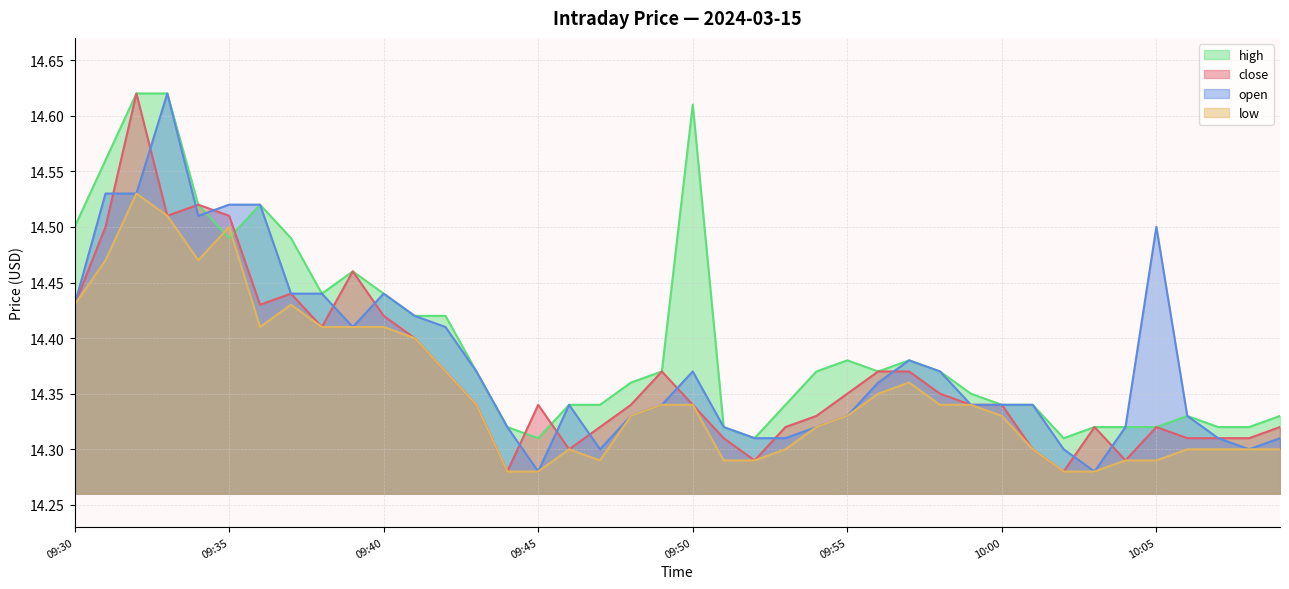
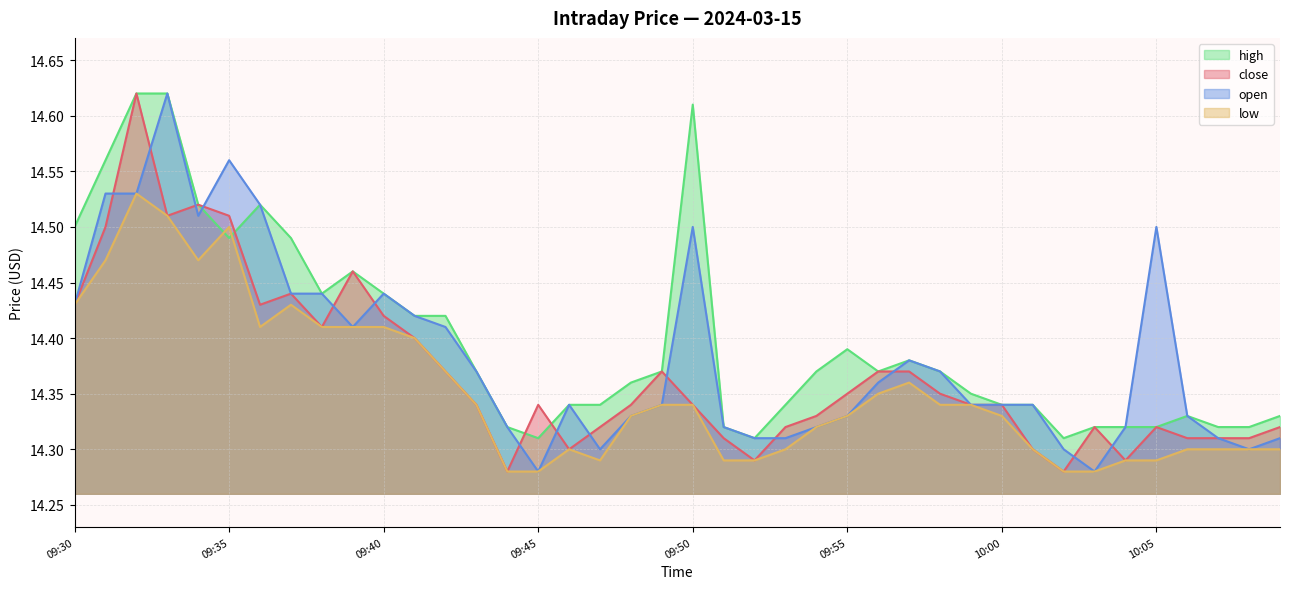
open, 09:35: 14.52 -> 14.56
open, 09:50: 14.37 -> 14.50
high, 09:55: 14.38 -> 14.39
